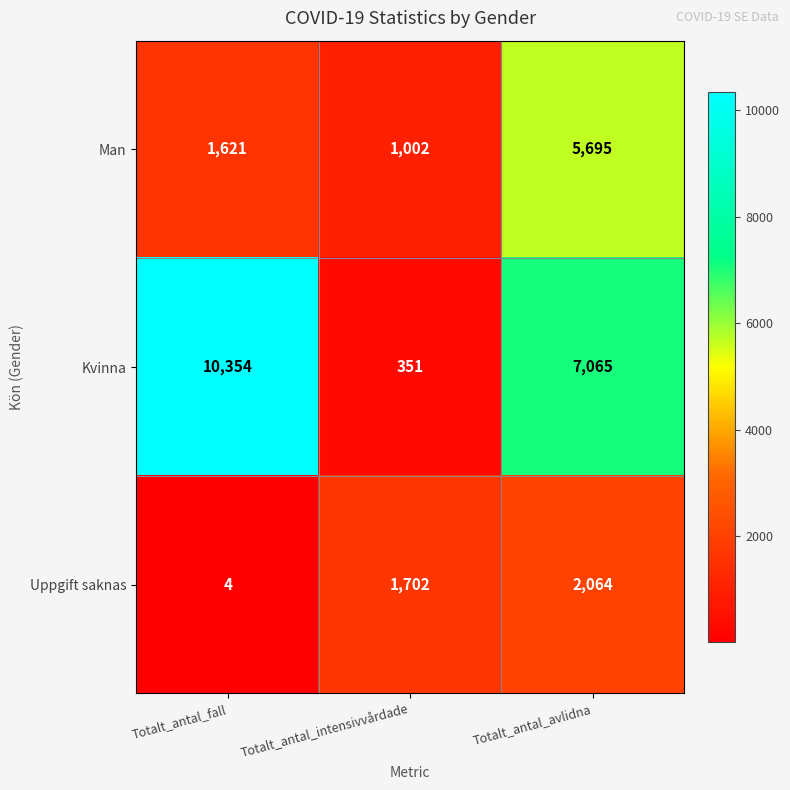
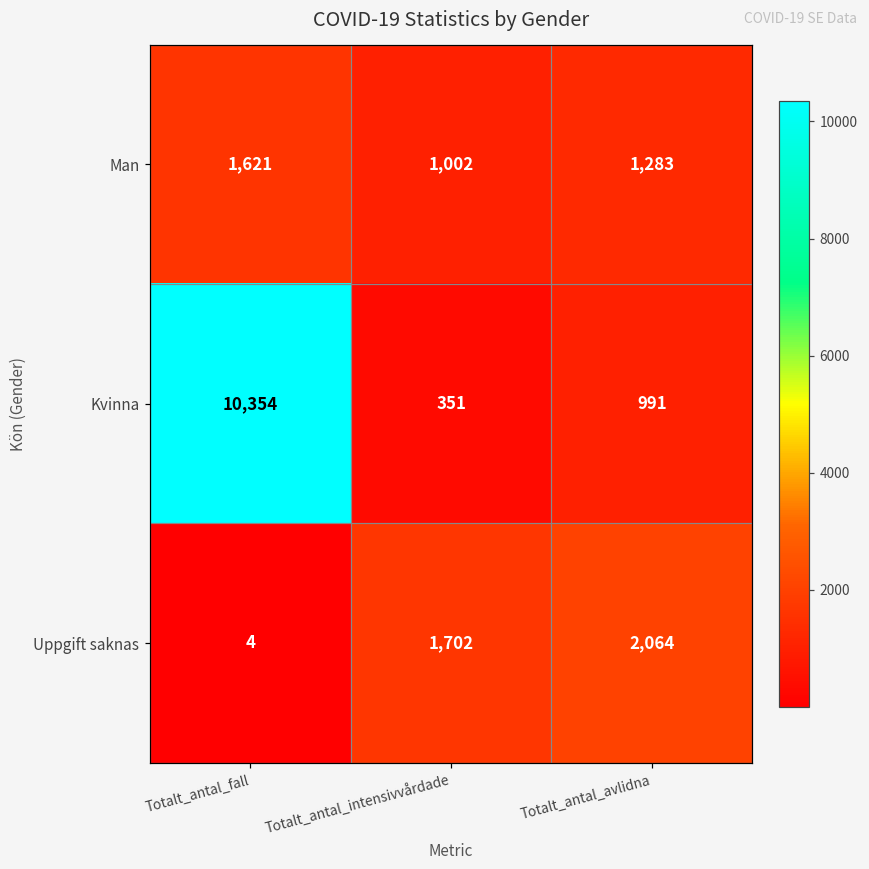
Man, Totalt_antal_avlidna: 5,695 -> 1,283
Kvinna, Totalt_antal_avlidna: 7,065 -> 991
